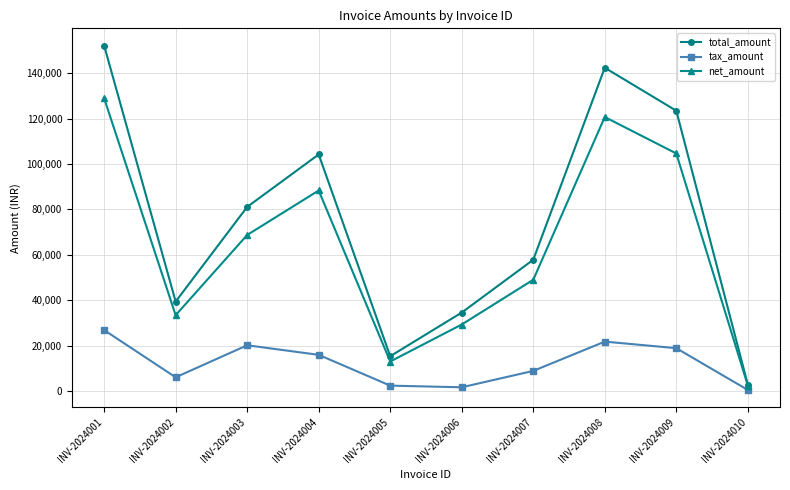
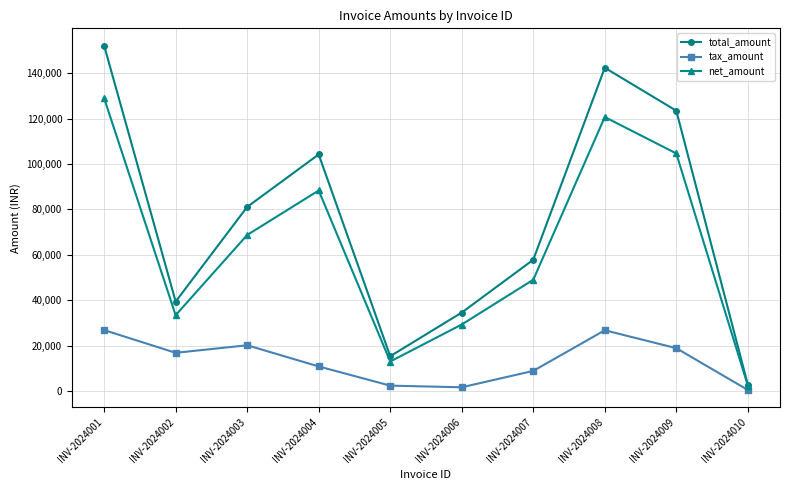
tax_amount, INV-2024002: 6,000 -> 17,000
tax_amount, INV-2024004: 16,000 -> 11,000
tax_amount, INV-2024008: 22,000 -> 27,000
